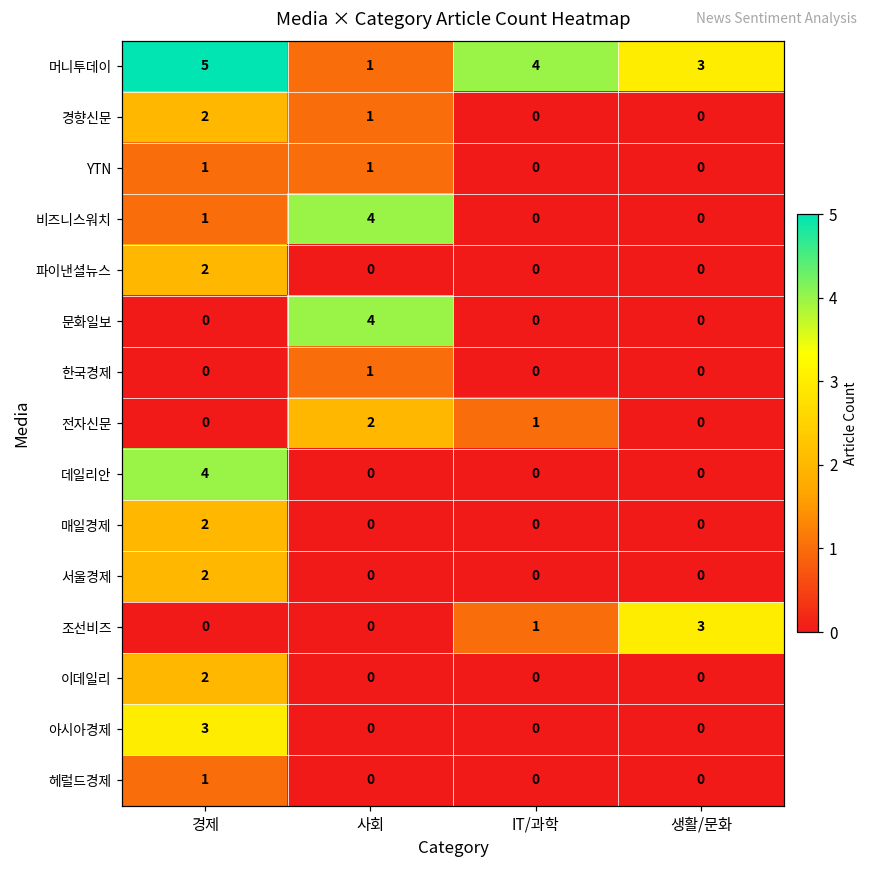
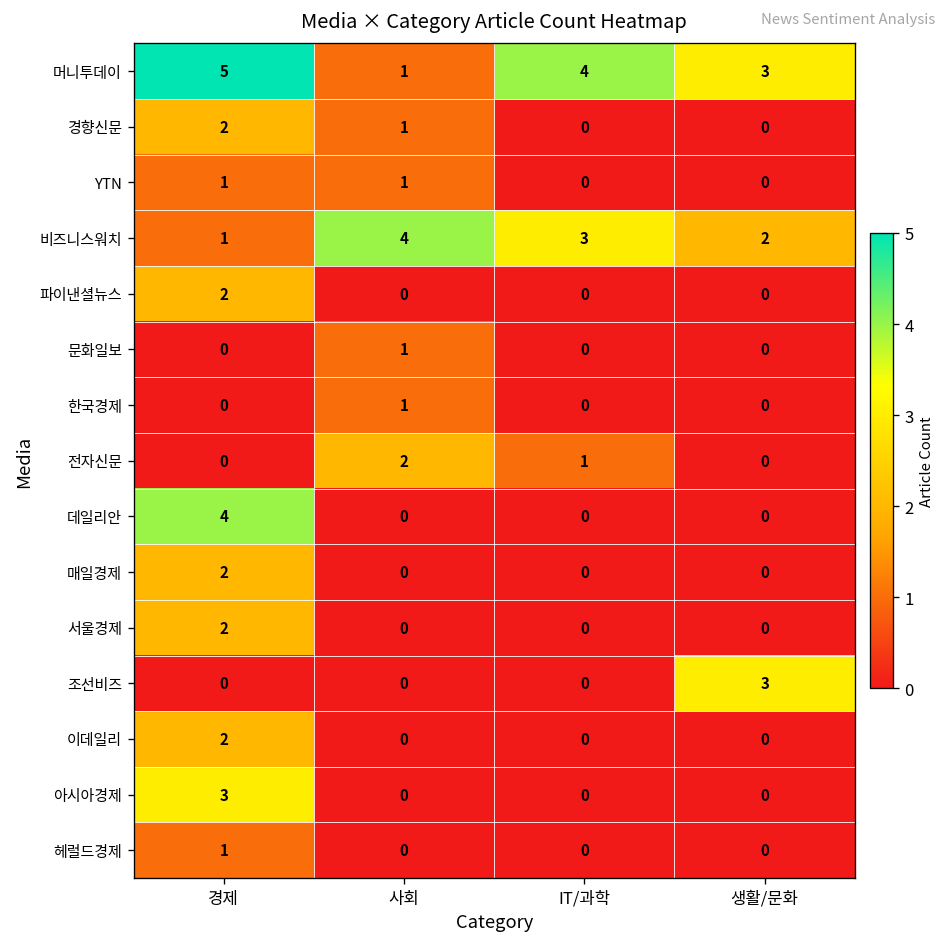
비즈니스워치, IT/과학: 0 -> 3
비즈니스워치, 생활/문화: 0 -> 2
문화일보, 사회: 4 -> 1
조선비즈, IT/과학: 1 -> 0
